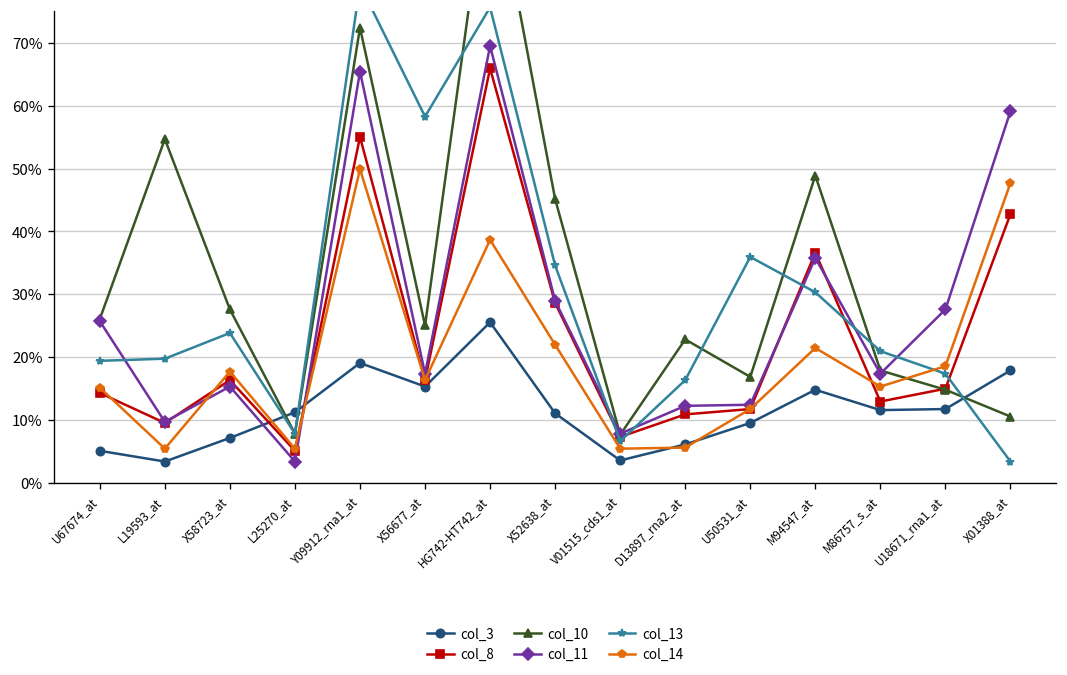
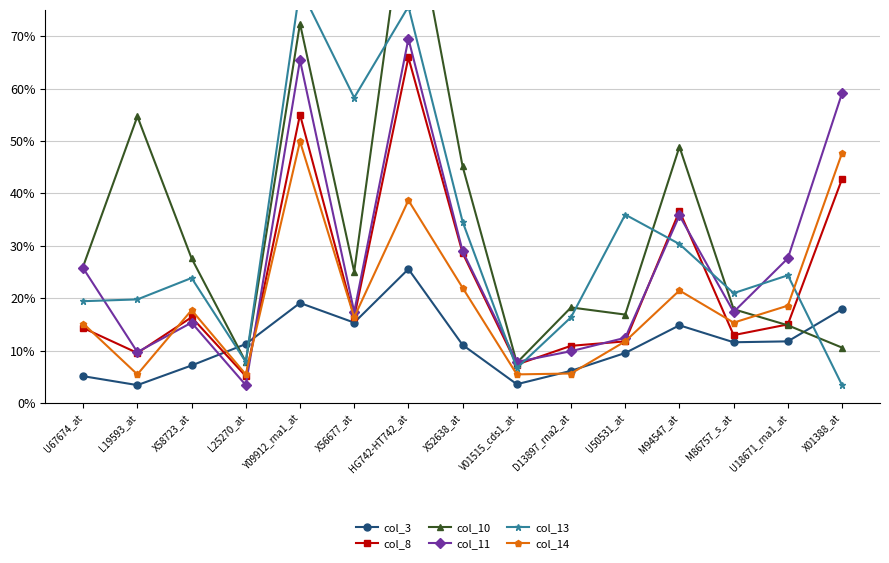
col_10, D13897_rna2_at: 23% -> 18%
col_11, D13897_rna2_at: 12% -> 10%
col_13, U18671_rna1_at: 17% -> 24%
